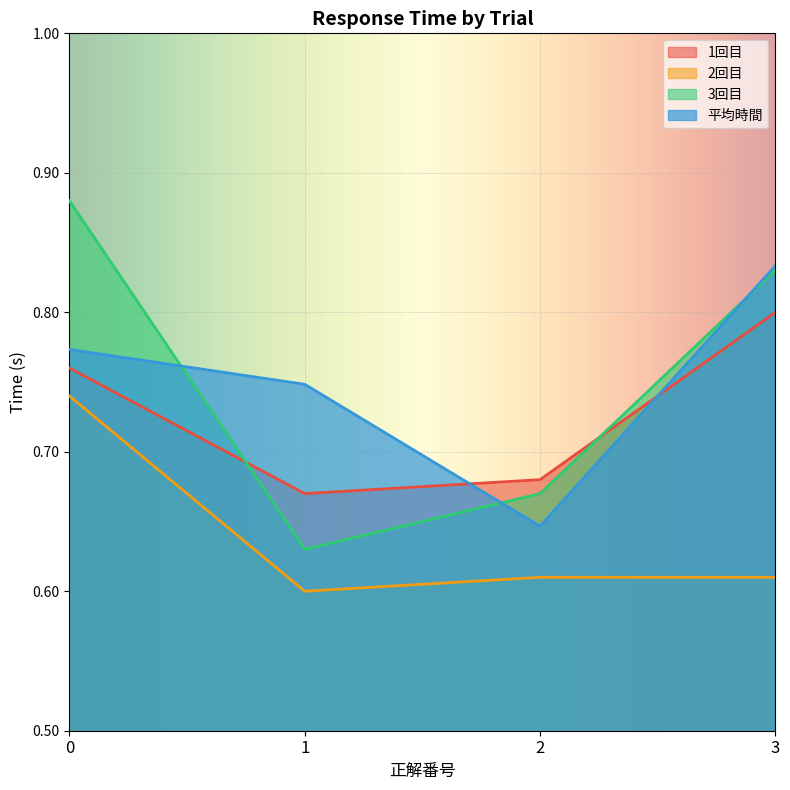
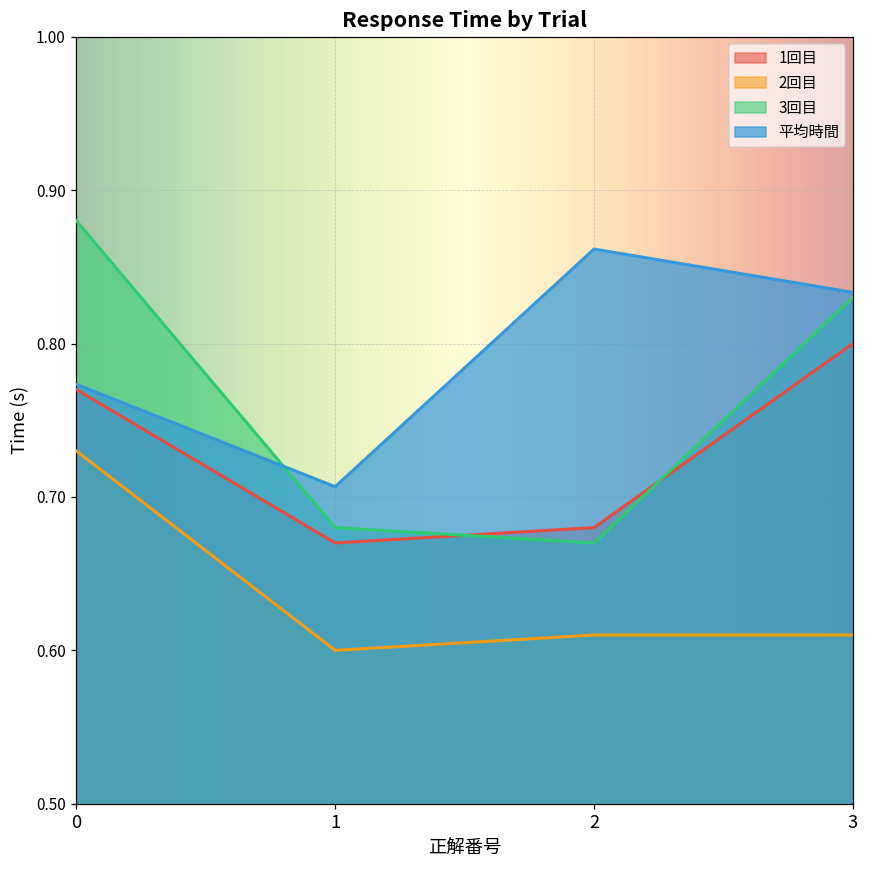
1回目, 0: 0.76 -> 0.77
2回目, 0: 0.74 -> 0.73
3回目, 1: 0.63 -> 0.68
平均時間, 1: 0.748 -> 0.707
平均時間, 2: 0.647 -> 0.862
